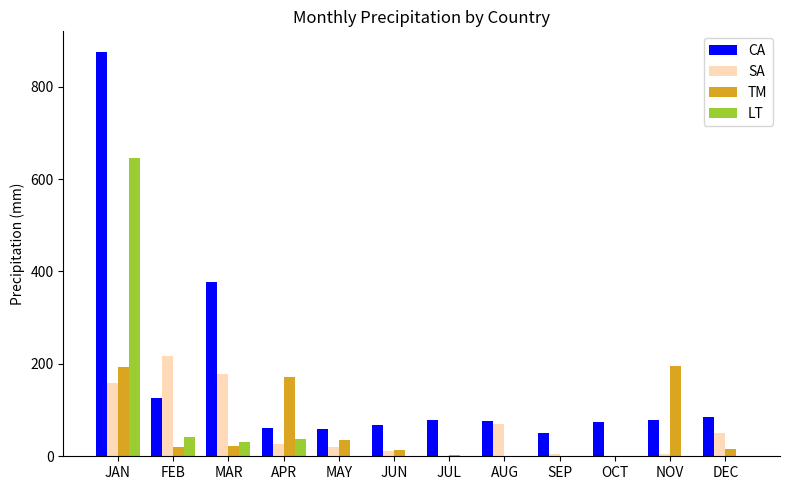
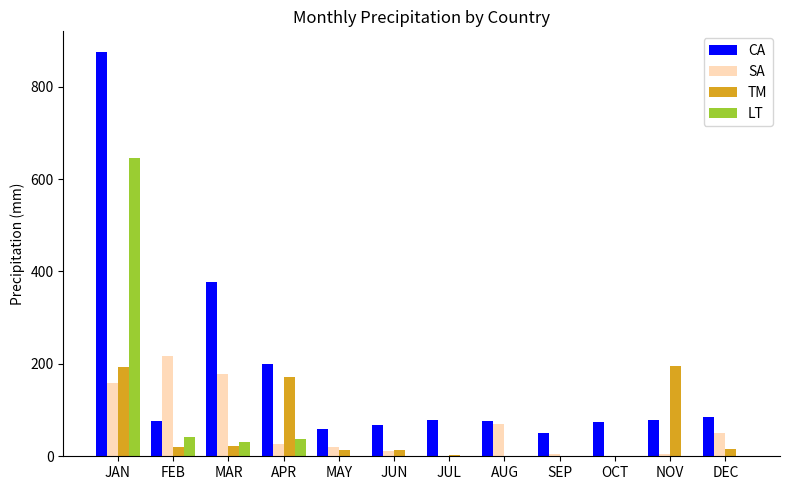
CA, FEB: 130 -> 80
CA, APR: 60 -> 200
TM, MAY: 40 -> 10
